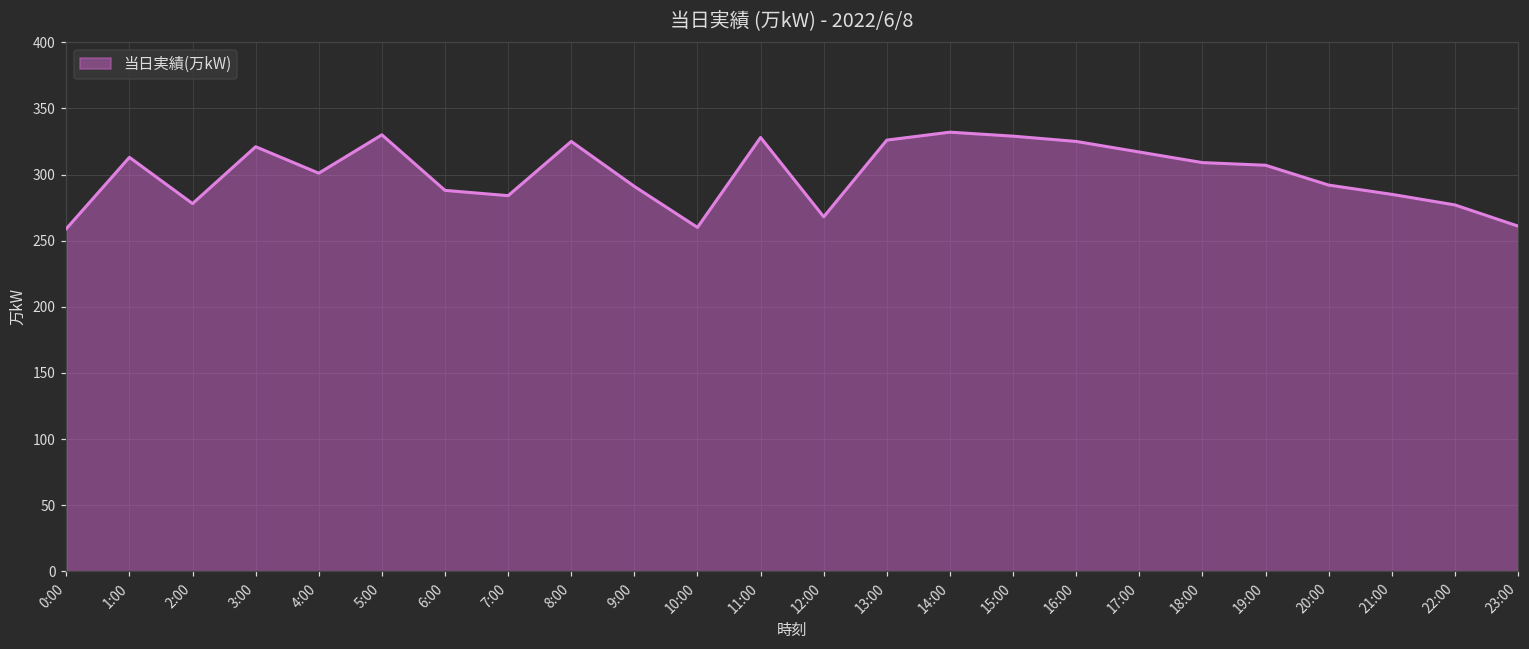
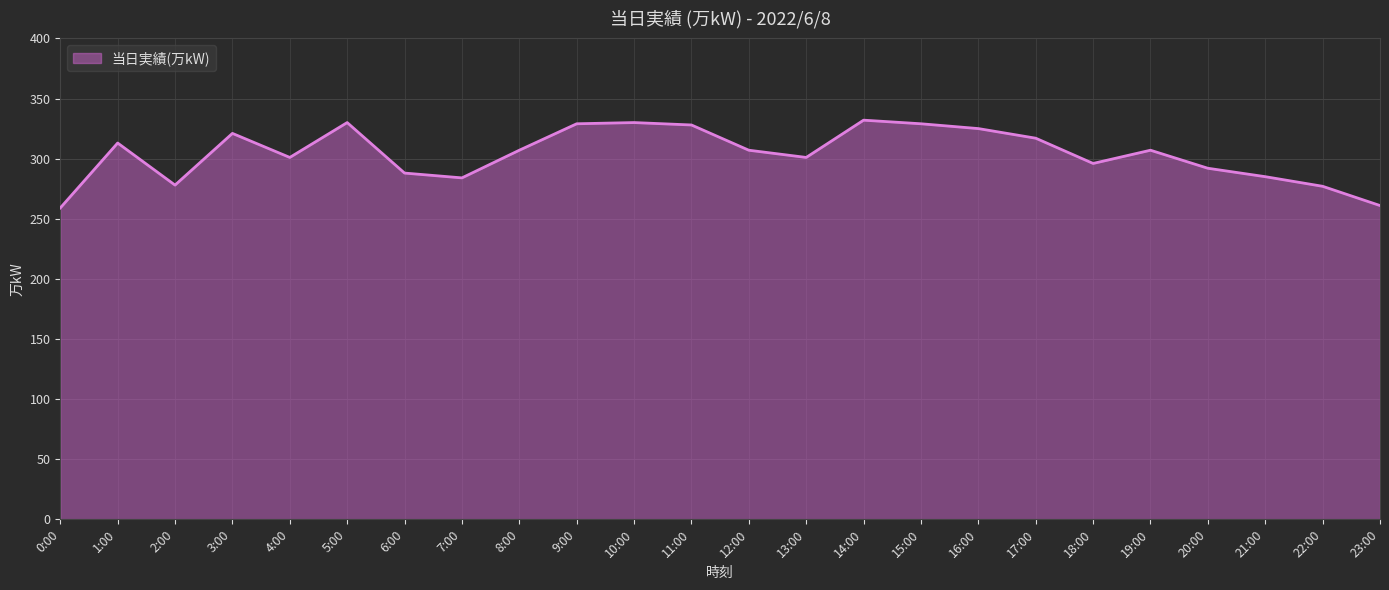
8:00: 325 -> 307
9:00: 291 -> 329
10:00: 260 -> 330
12:00: 268 -> 307
13:00: 326 -> 301
18:00: 309 -> 296
